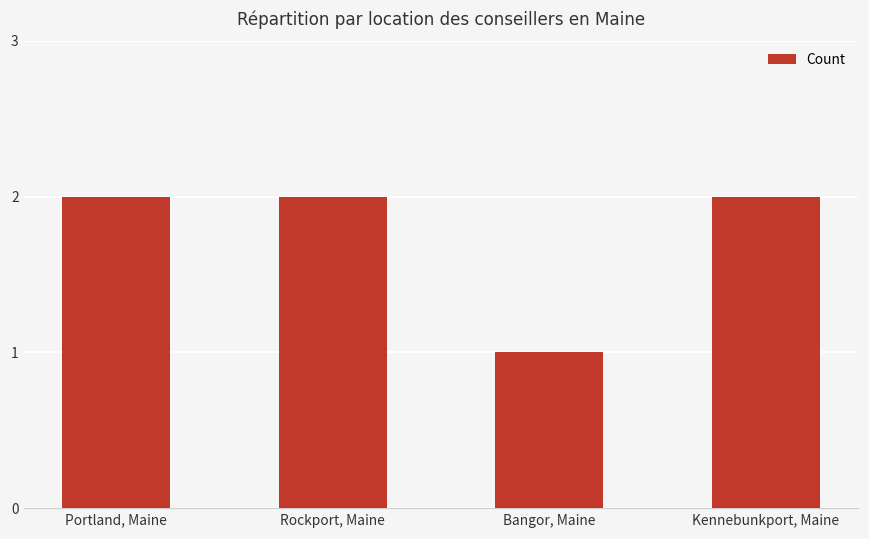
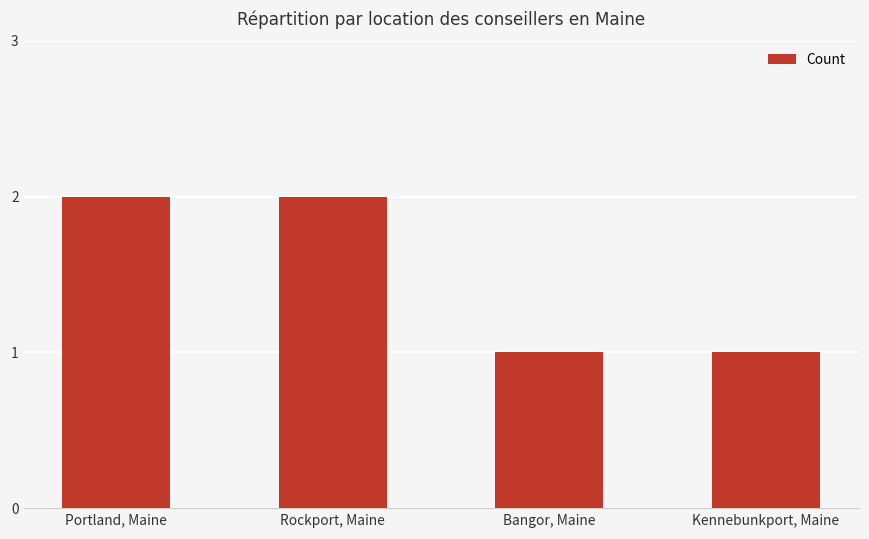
Kennebunkport, Maine: 2 -> 1
